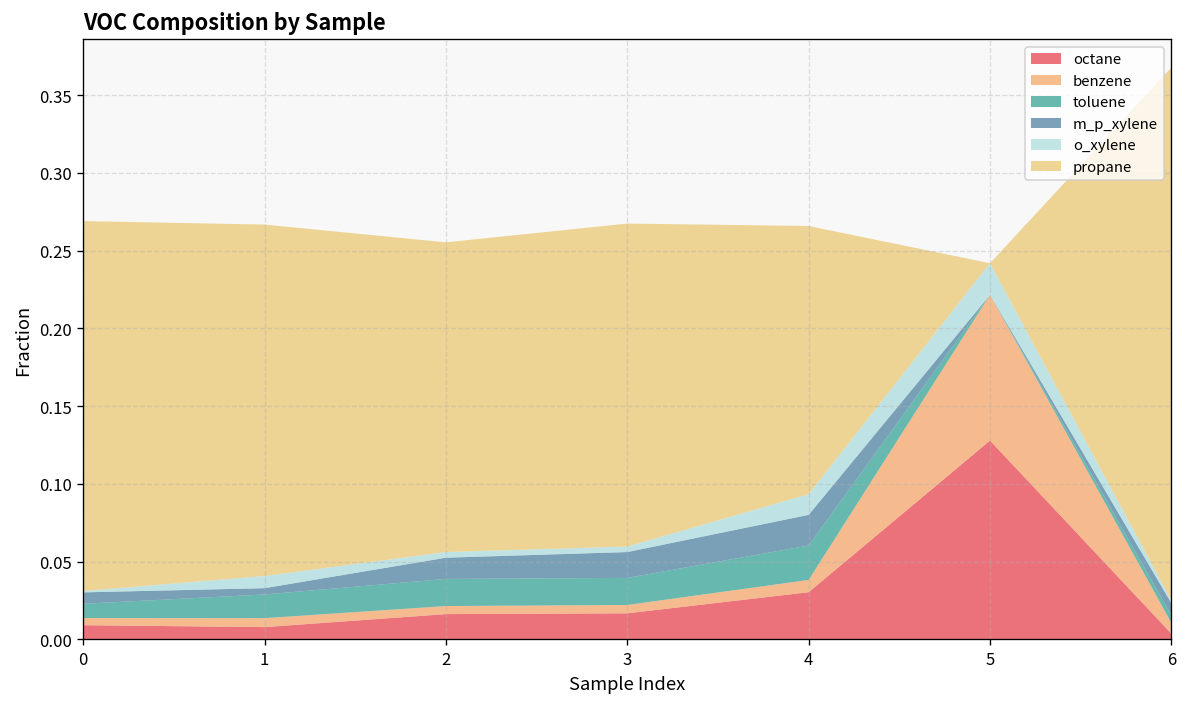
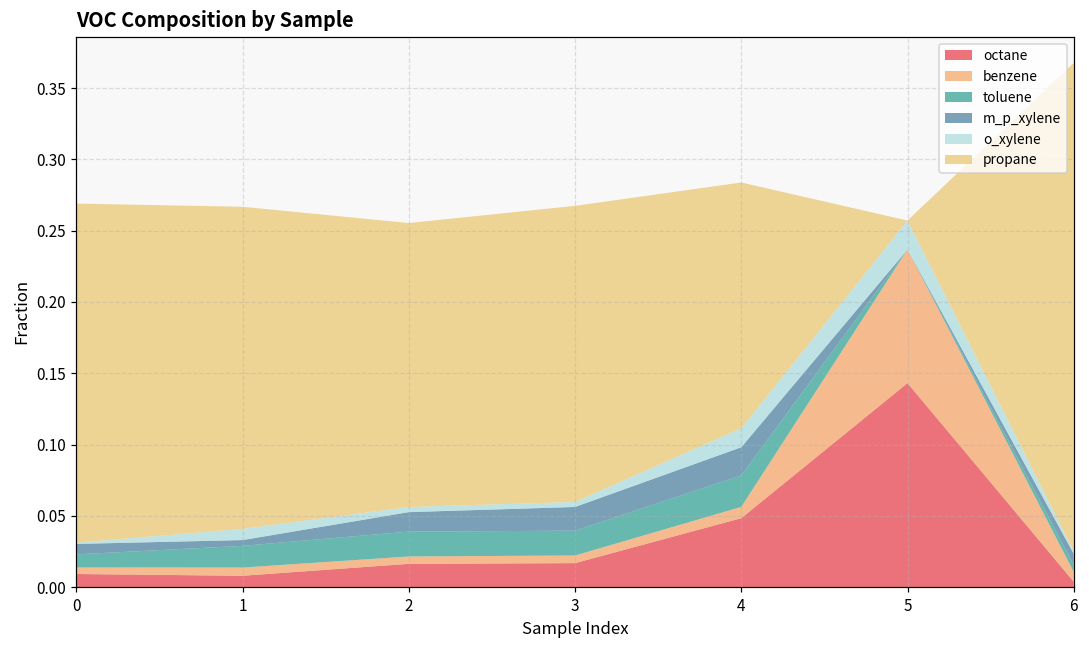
octane, 4: 0.030 -> 0.048
octane, 5: 0.128 -> 0.143
